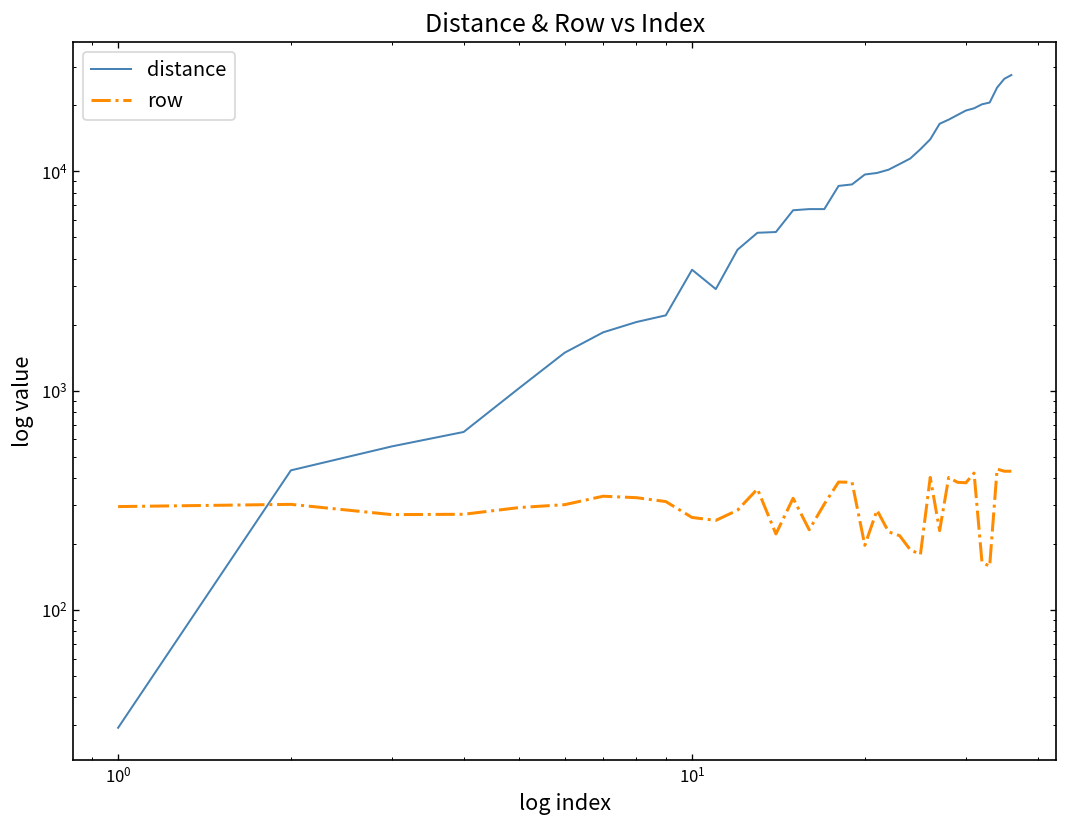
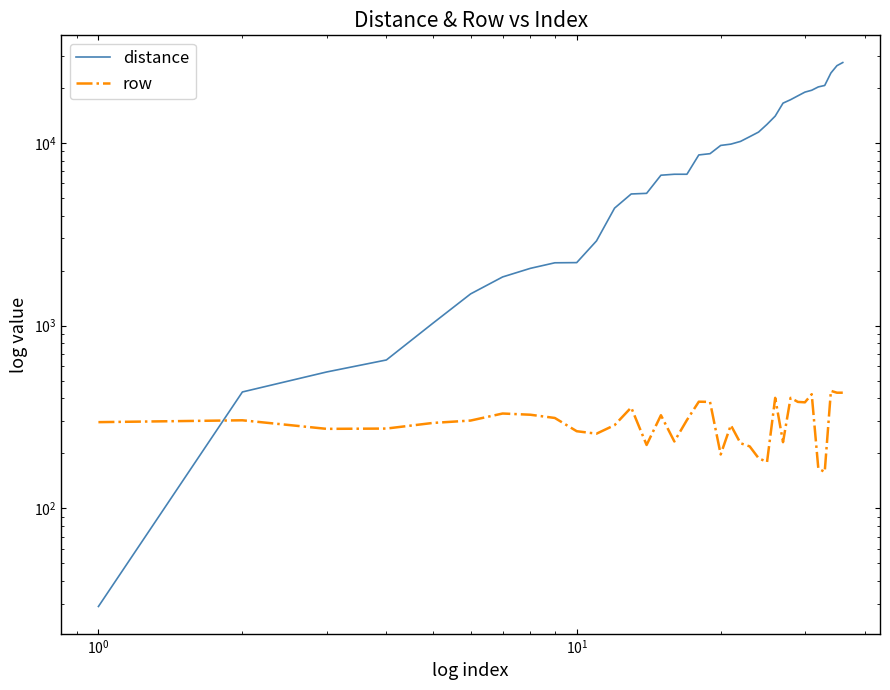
distance, 10^1: 3600 -> 2200
